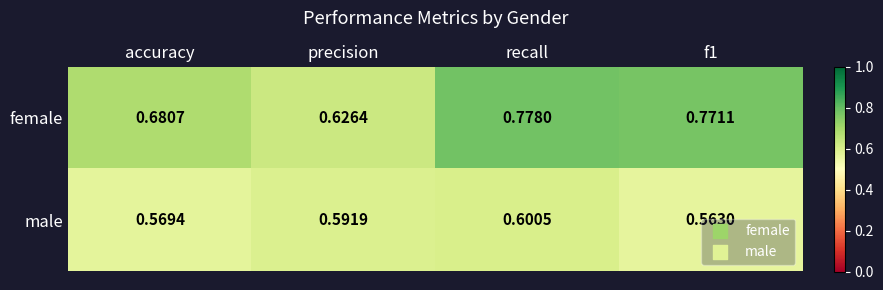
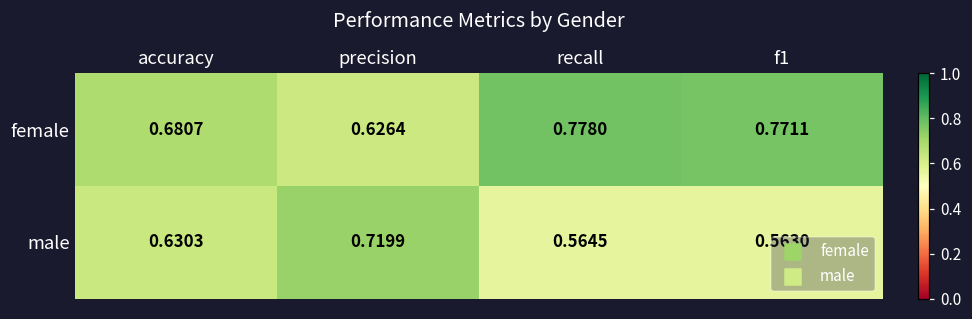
male, accuracy: 0.5694 -> 0.6303
male, precision: 0.5919 -> 0.7199
male, recall: 0.6005 -> 0.5645
